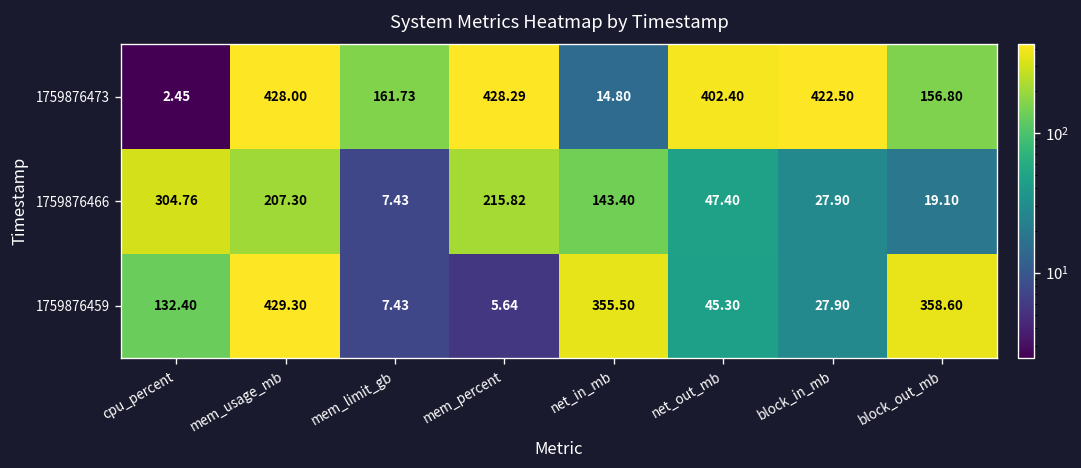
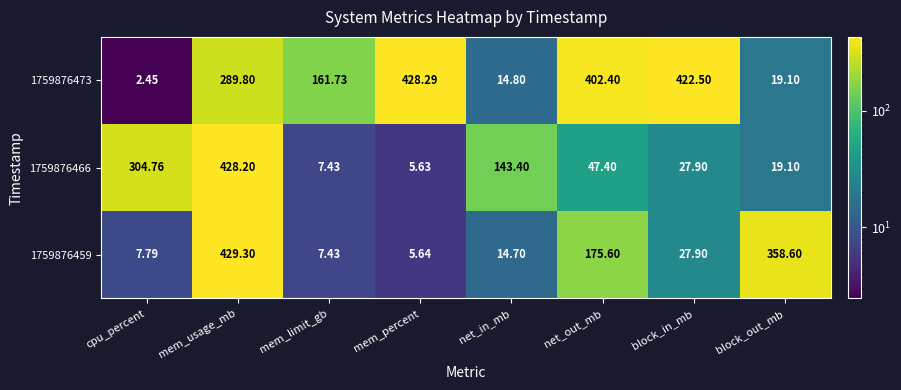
1759876473, mem_usage_mb: 428.00 -> 289.80
1759876473, block_out_mb: 156.80 -> 19.10
1759876466, mem_usage_mb: 207.30 -> 428.20
1759876466, mem_percent: 215.82 -> 5.63
1759876459, cpu_percent: 132.40 -> 7.79
1759876459, net_in_mb: 355.50 -> 14.70
1759876459, net_out_mb: 45.30 -> 175.60
